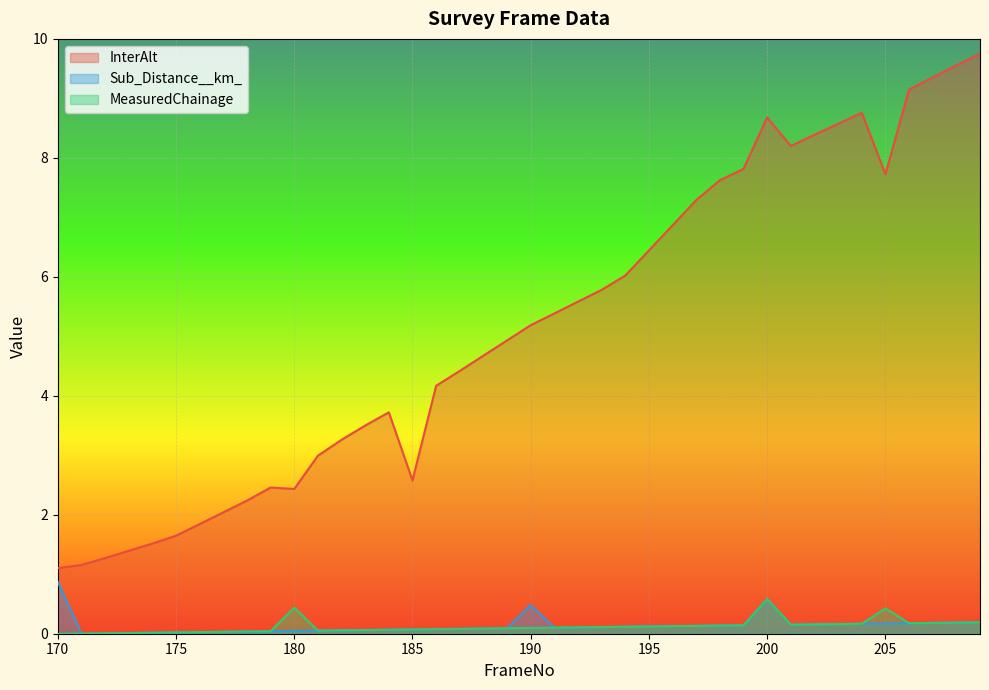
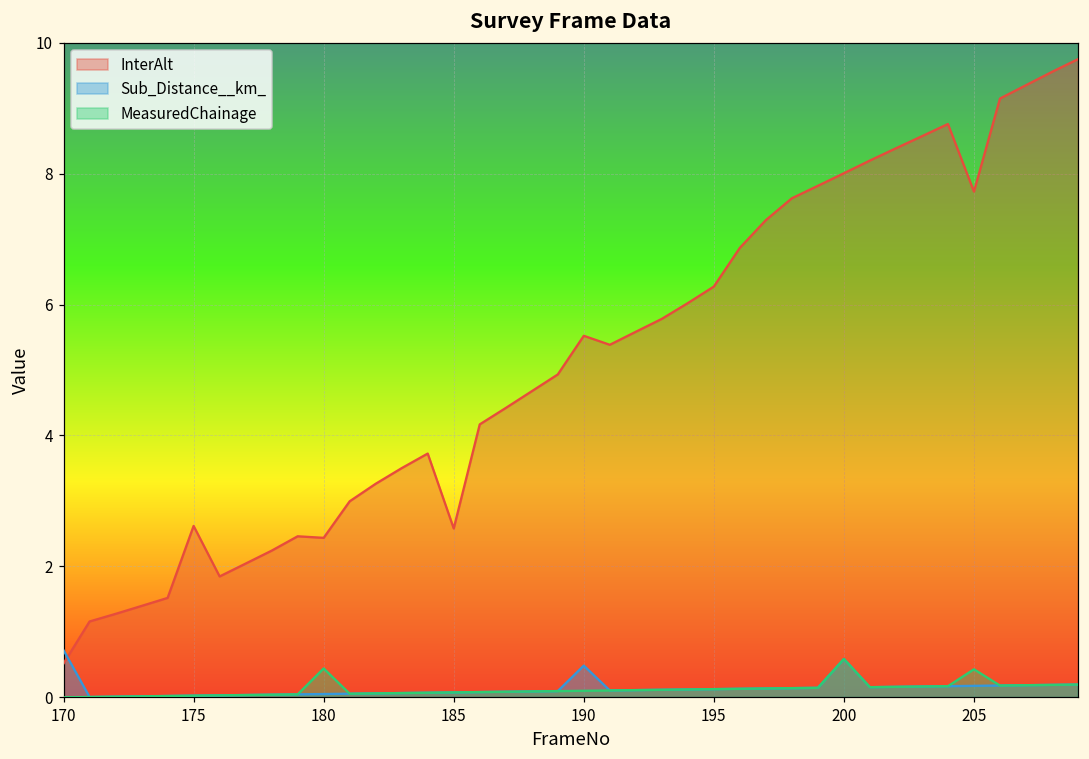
InterAlt, 170: 1.1 -> 0.5
Sub_Distance__km_, 170: 0.9 -> 0.7
InterAlt, 175: 1.6 -> 2.6
InterAlt, 190: 5.2 -> 5.5
InterAlt, 195: 6.4 -> 6.3
InterAlt, 200: 8.7 -> 8.0
